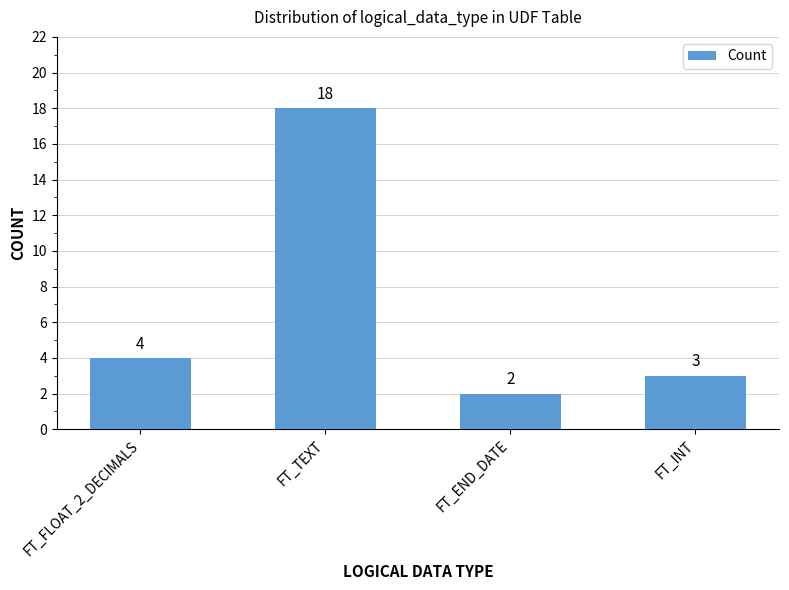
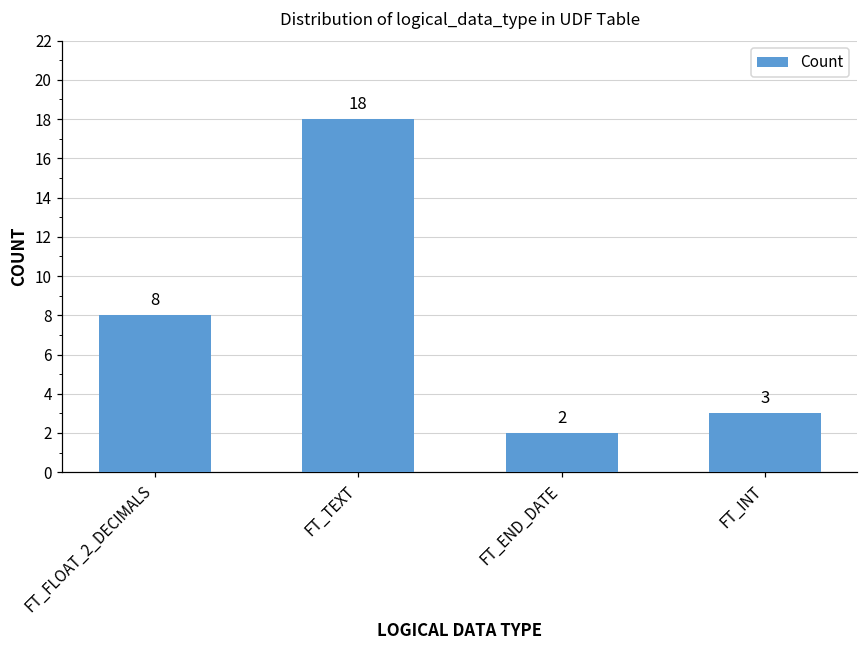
FT_FLOAT_2_DECIMALS: 4 -> 8
